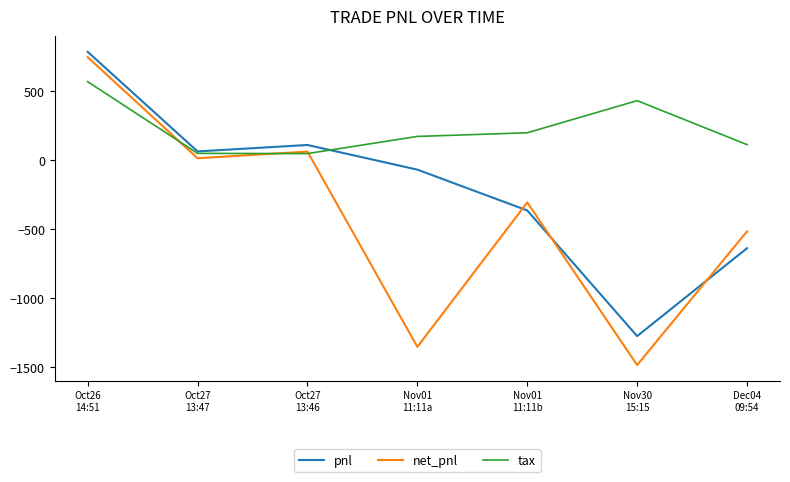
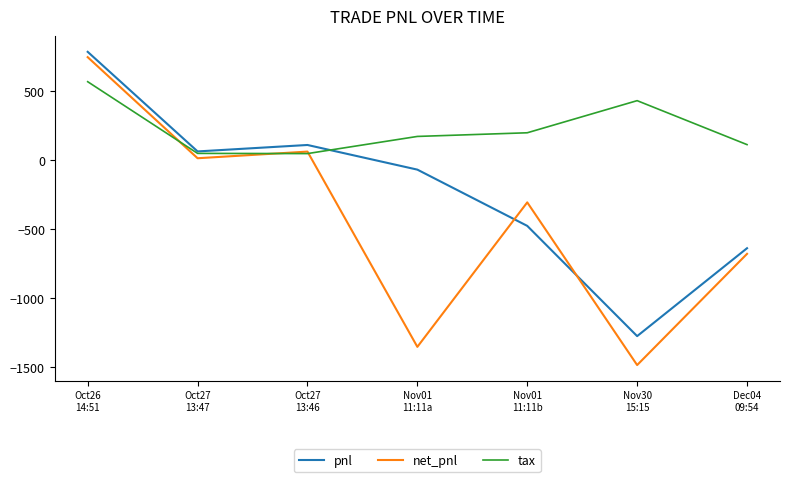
pnl, Nov01 11:11b: -360 -> -480
net_pnl, Dec04 09:54: -520 -> -680
